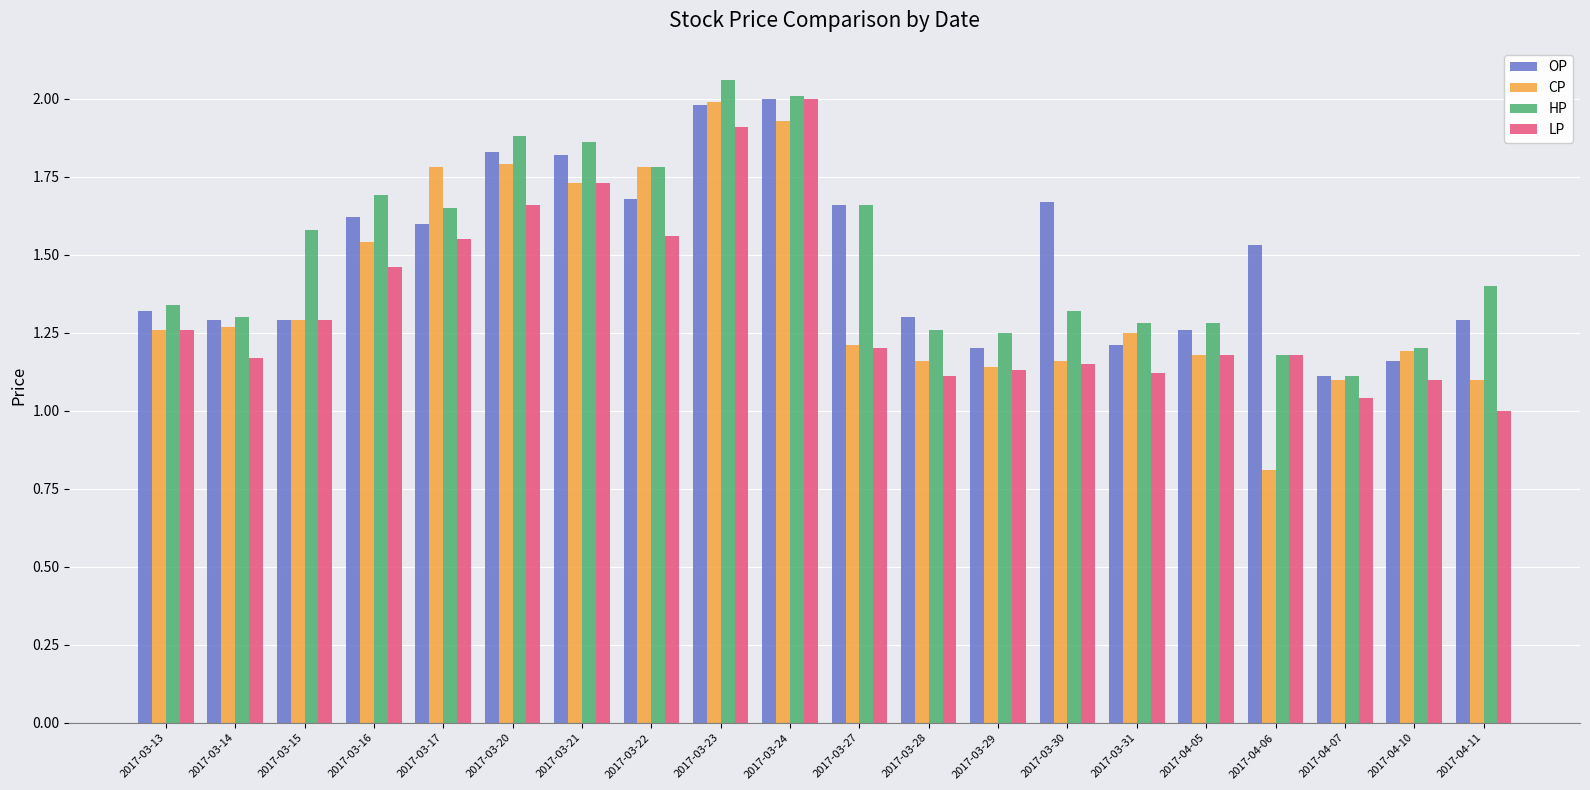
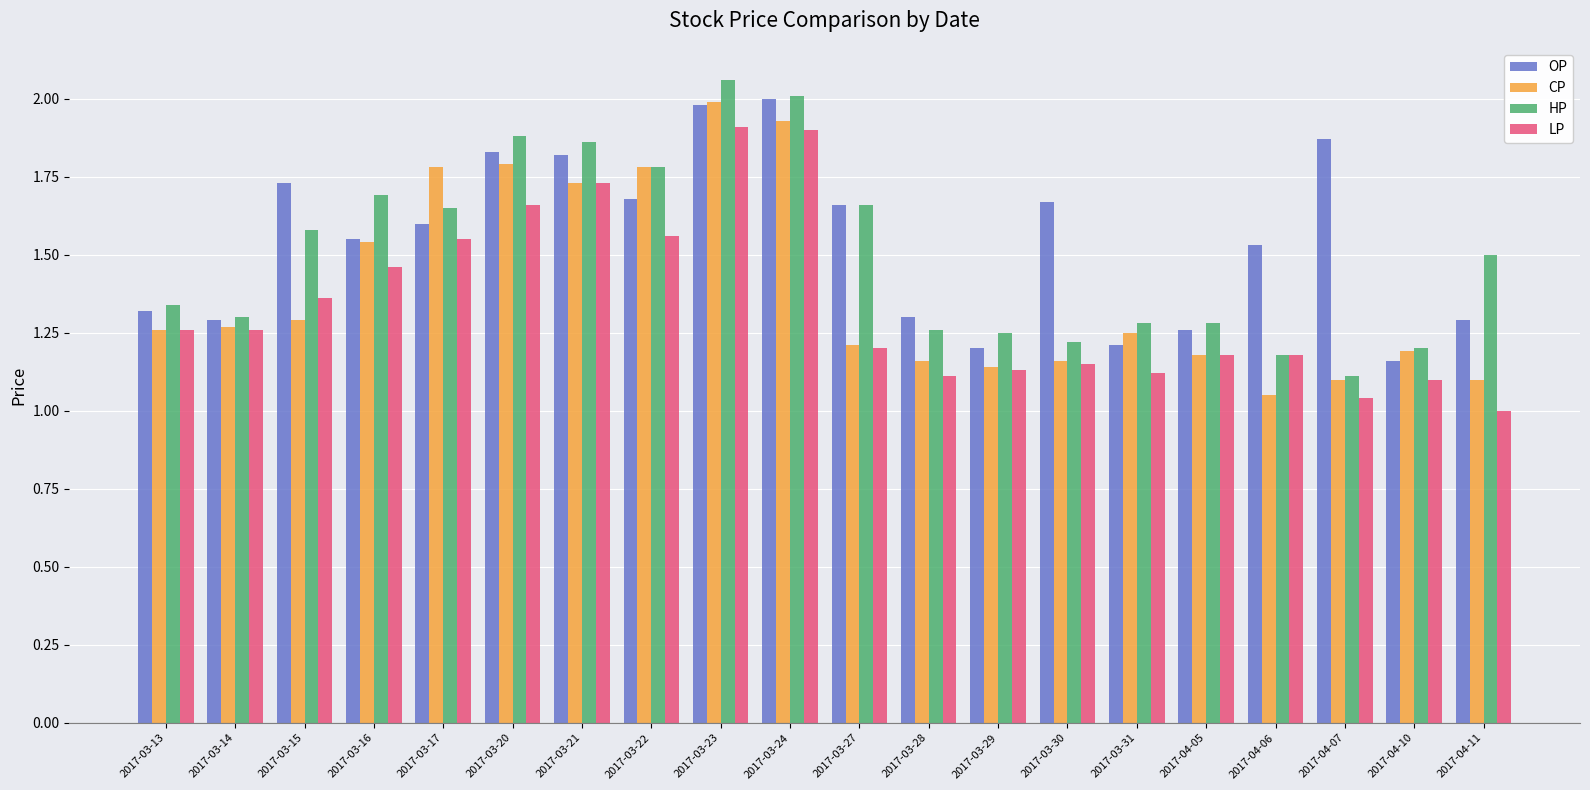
LP, 2017-03-14: 1.17 -> 1.26
OP, 2017-03-15: 1.29 -> 1.73
LP, 2017-03-15: 1.29 -> 1.36
OP, 2017-03-16: 1.62 -> 1.55
LP, 2017-03-24: 2.0 -> 1.9
HP, 2017-03-30: 1.32 -> 1.22
CP, 2017-04-06: 0.81 -> 1.05
OP, 2017-04-07: 1.11 -> 1.87
HP, 2017-04-11: 1.4 -> 1.5
